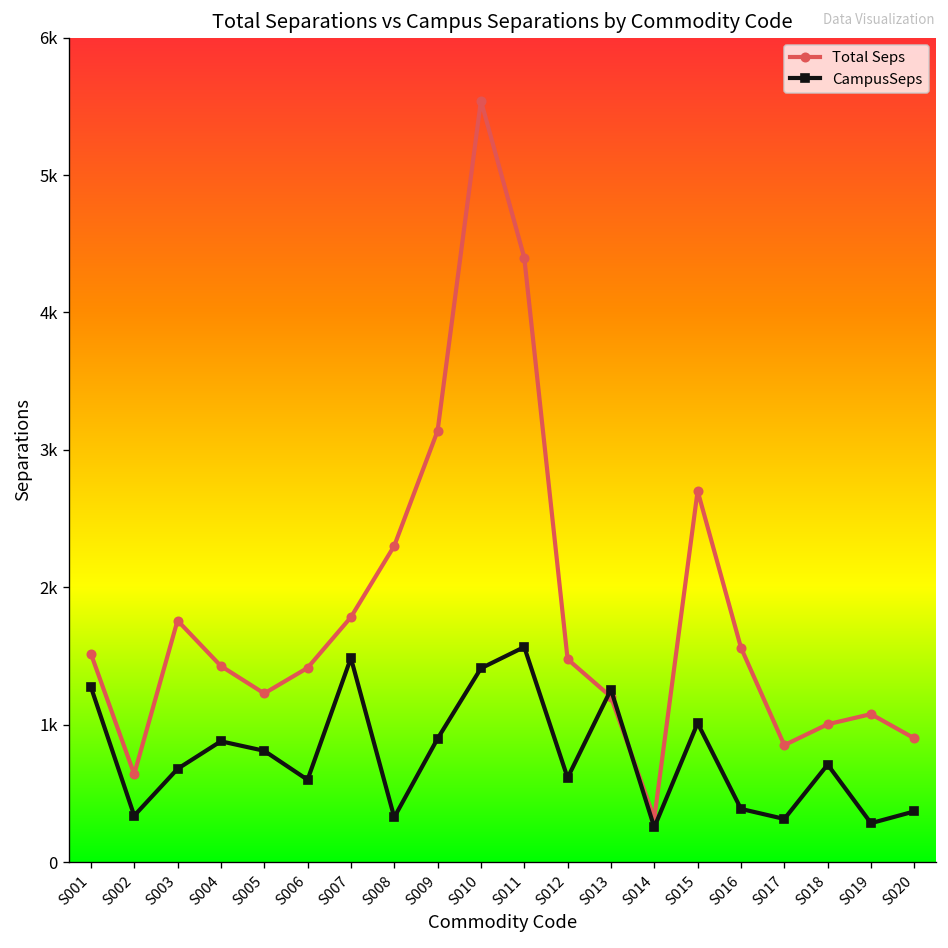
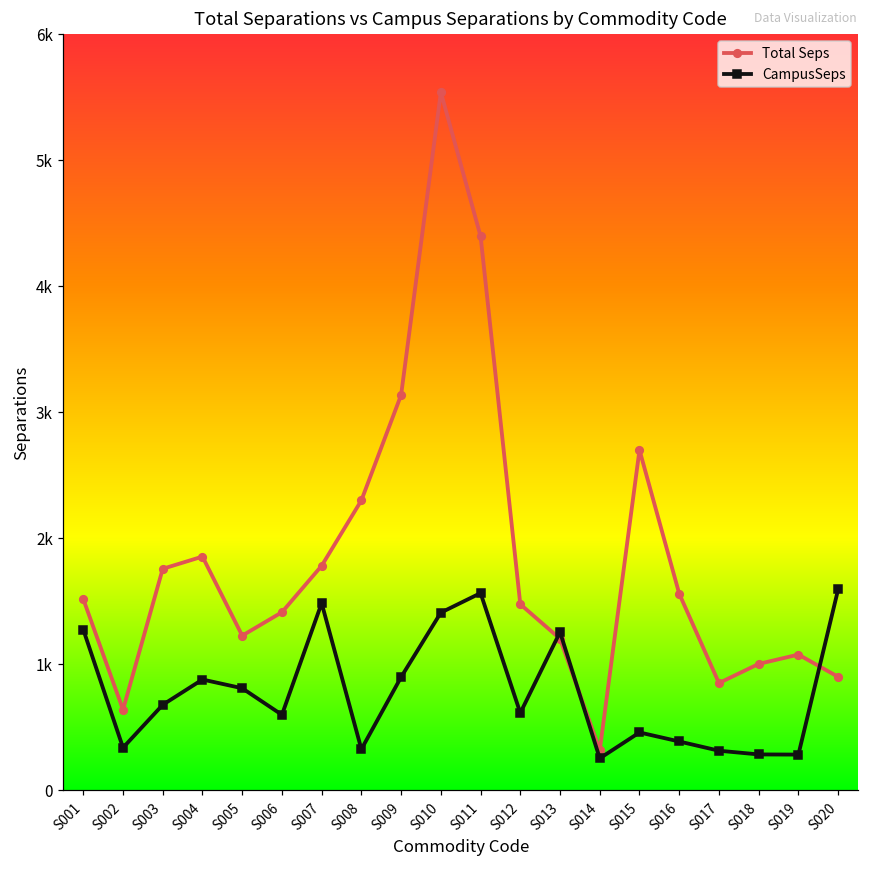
Total Seps, S004: 1430 -> 1860
CampusSeps, S015: 1010 -> 460
CampusSeps, S018: 710 -> 280
CampusSeps, S020: 370 -> 1590
